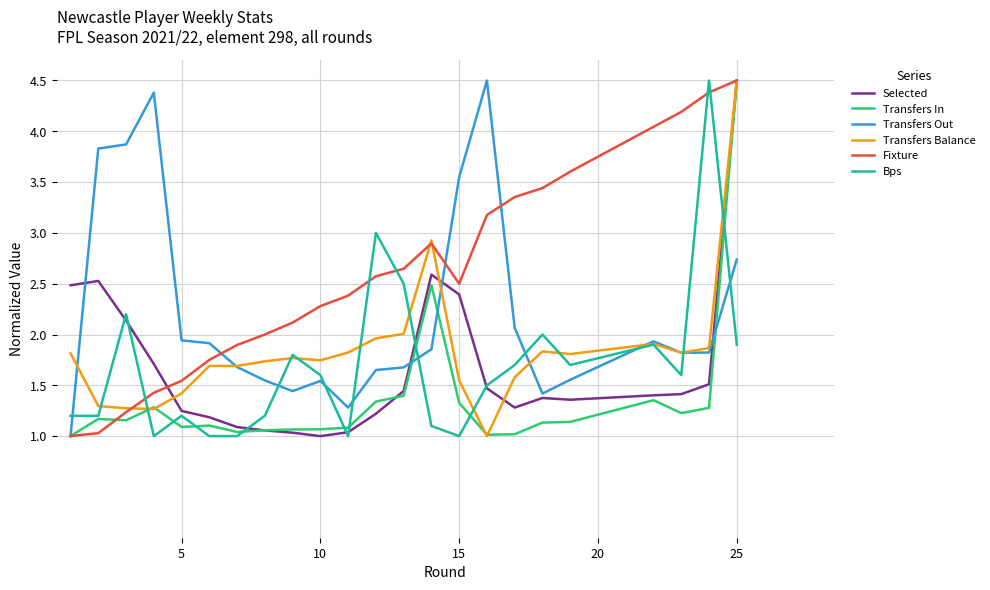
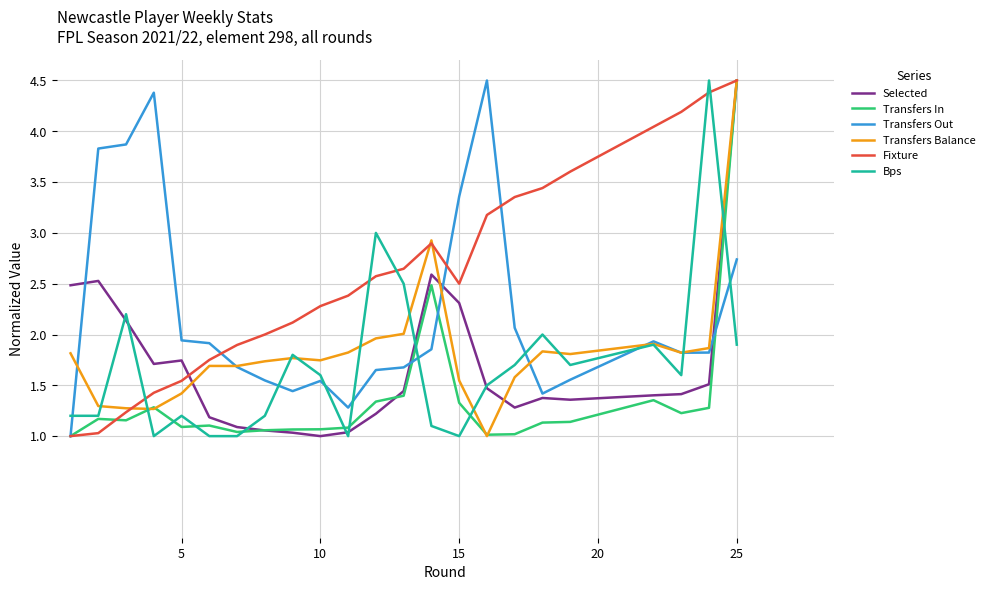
Selected, 5: 1.25 -> 1.74
Selected, 15: 2.39 -> 2.31
Transfers Out, 15: 3.55 -> 3.36
